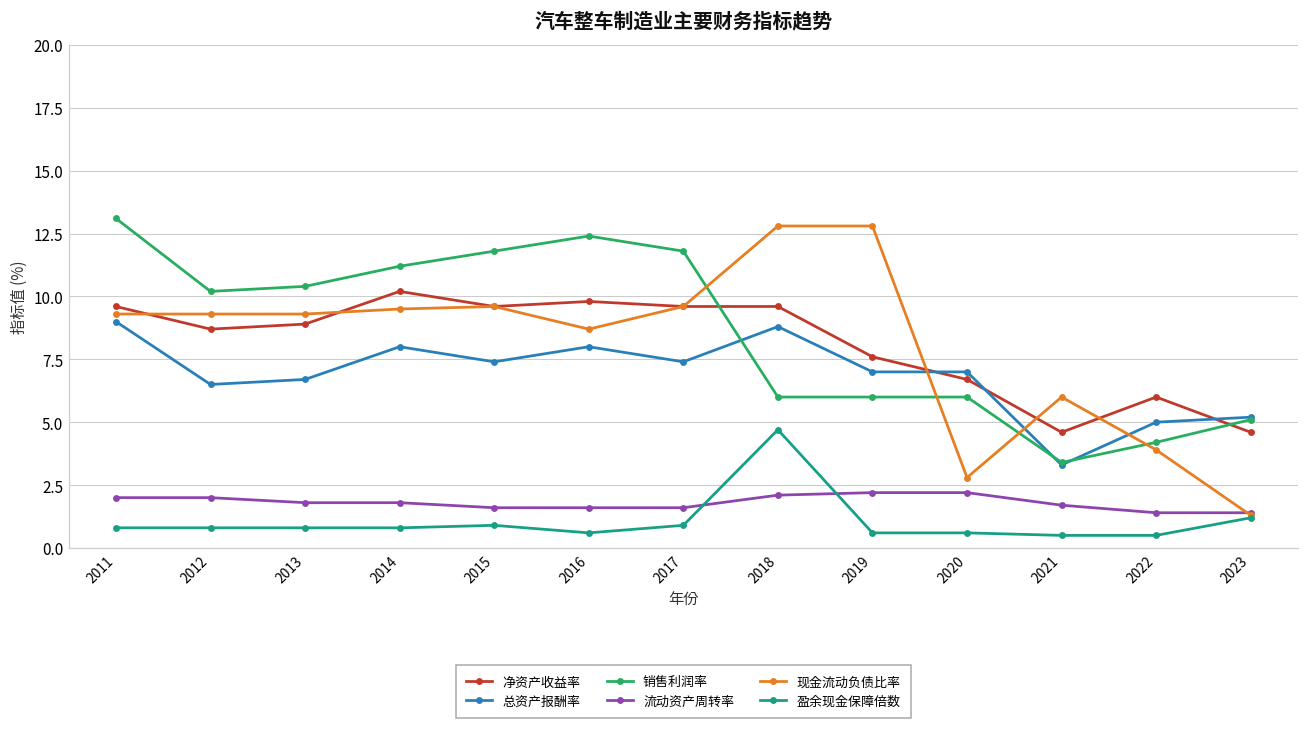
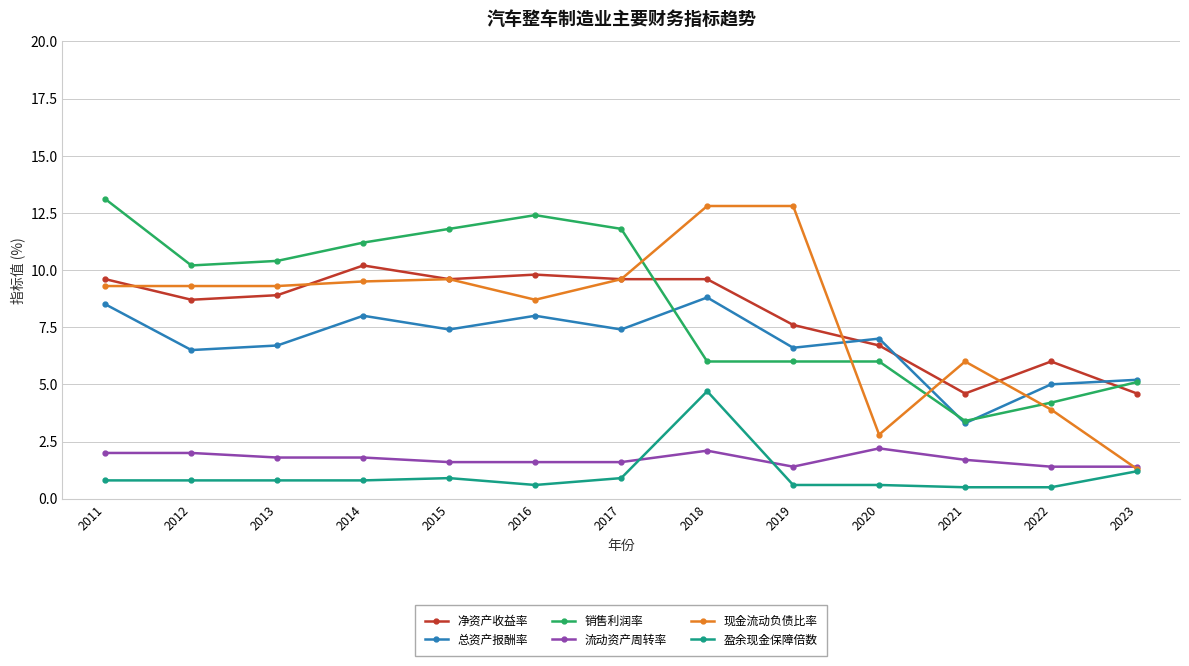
总资产报酬率, 2011: 9.0 -> 8.5
总资产报酬率, 2019: 7.0 -> 6.6
流动资产周转率, 2019: 2.2 -> 1.4
